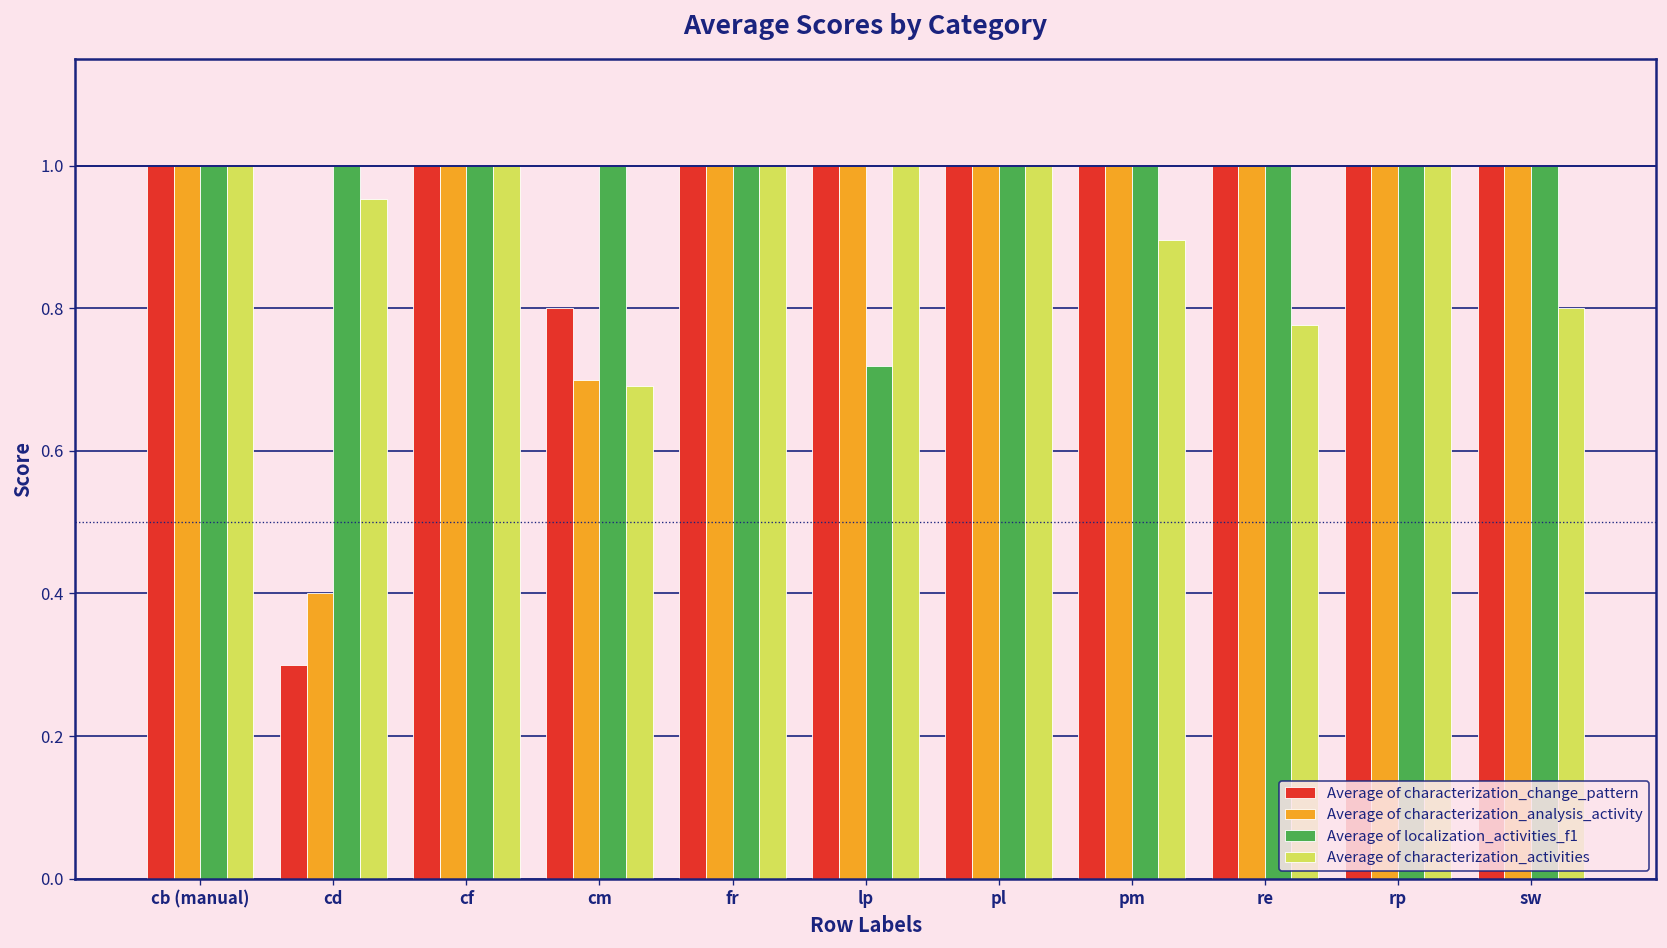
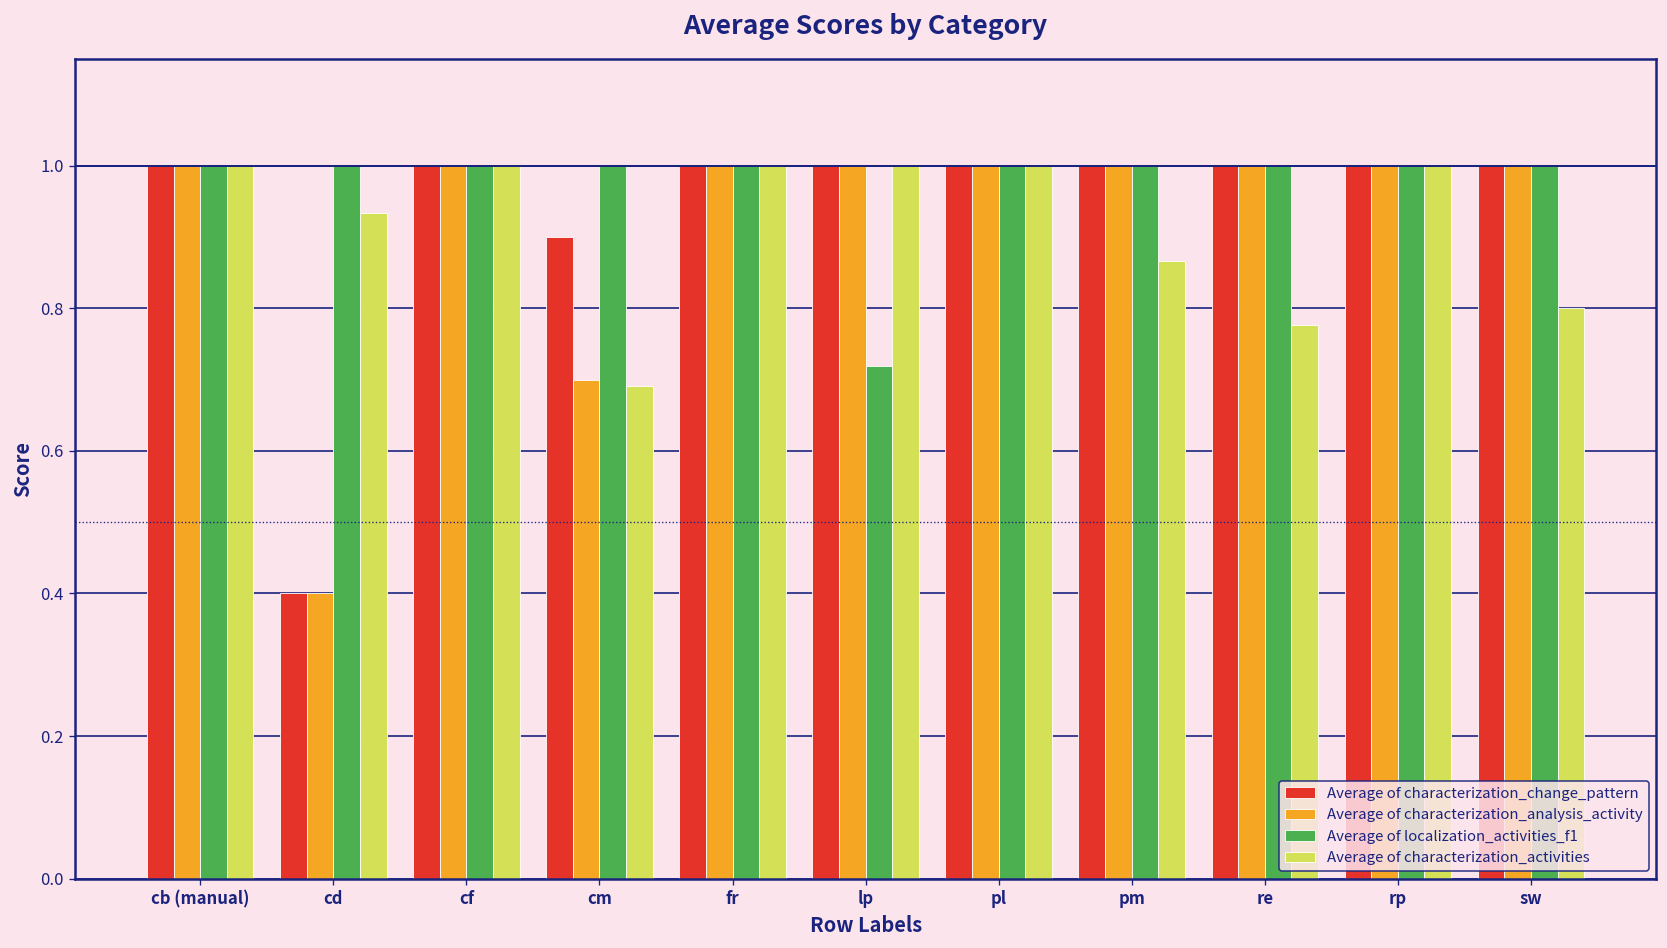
Average of characterization_change_pattern, cd: 0.3 -> 0.4
Average of characterization_activities, cd: 0.95 -> 0.93
Average of characterization_change_pattern, cm: 0.8 -> 0.9
Average of characterization_activities, pm: 0.90 -> 0.87
